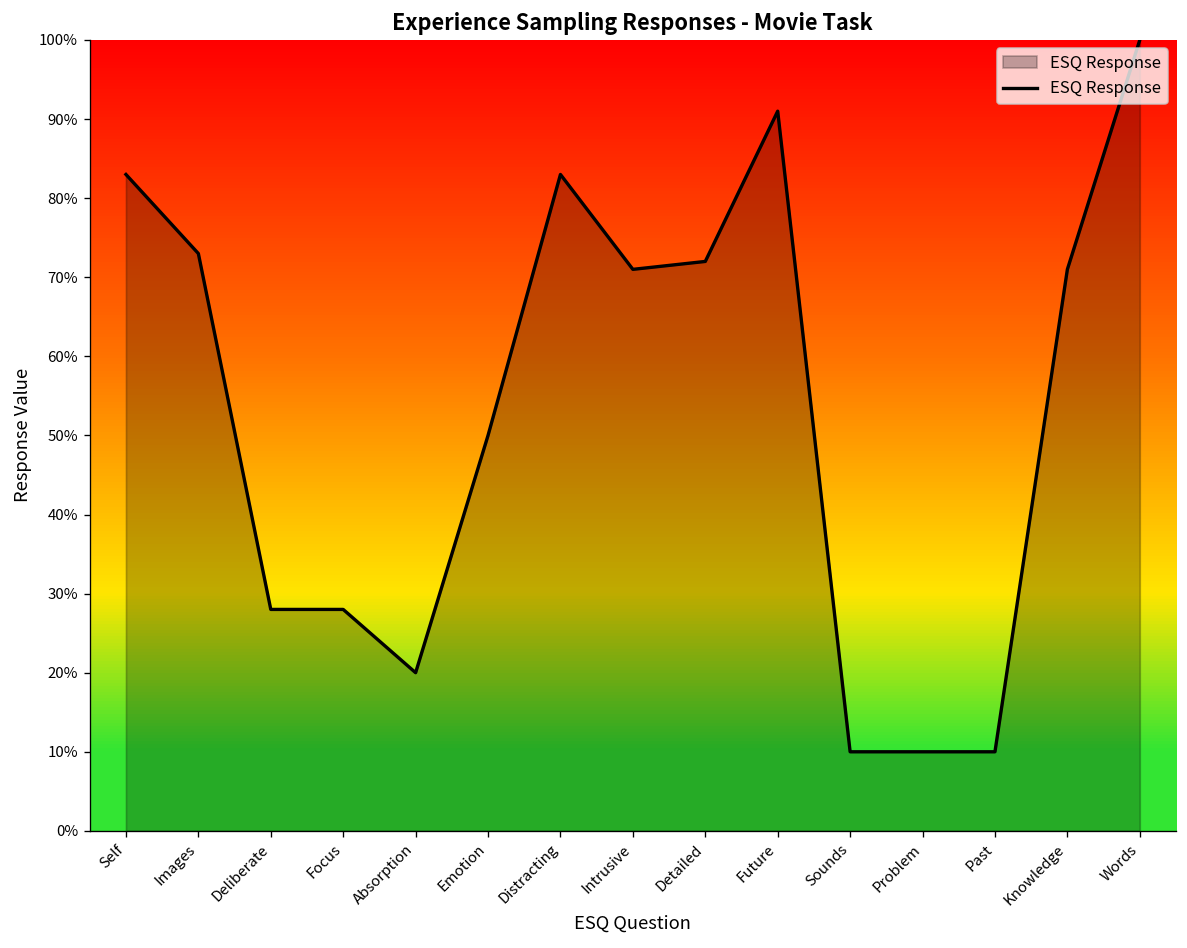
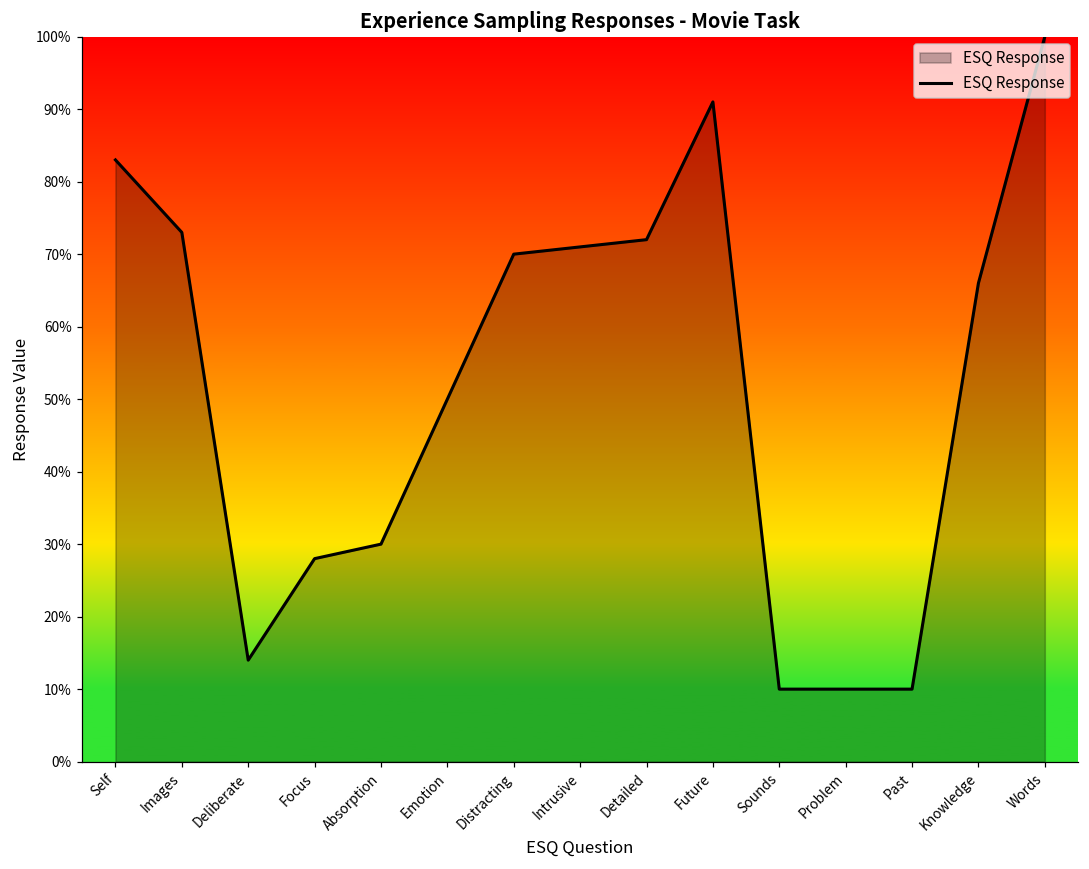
Deliberate: 28% -> 14%
Absorption: 20% -> 30%
Distracting: 83% -> 70%
Knowledge: 71% -> 66%
